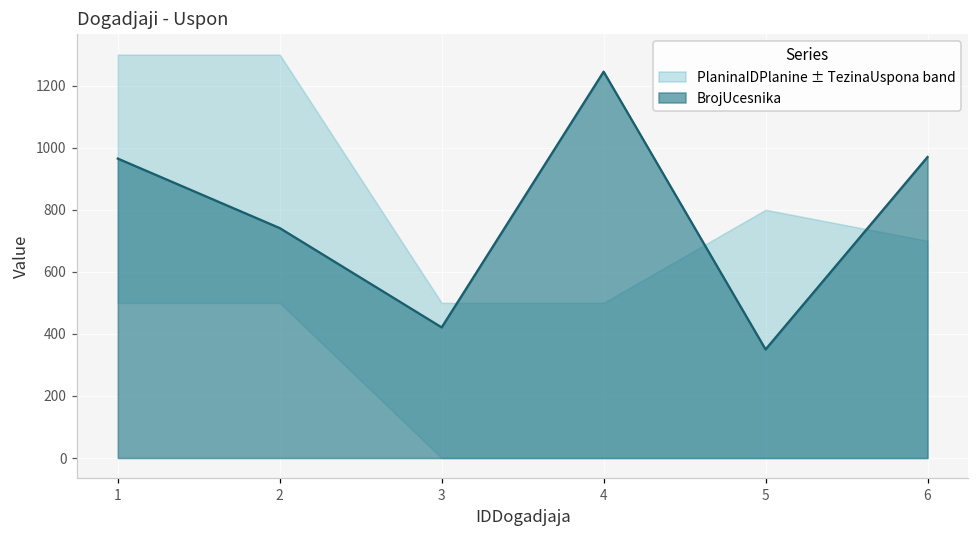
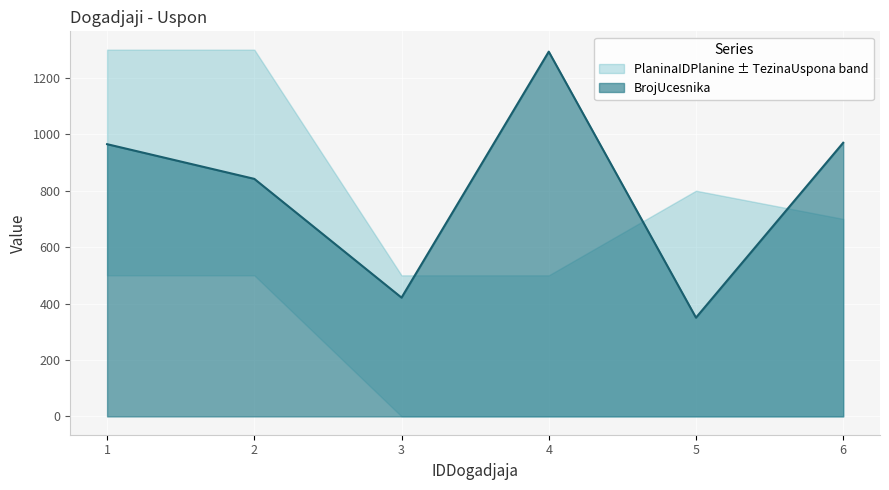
BrojUcesnika, 2: 740 -> 840
BrojUcesnika, 4: 1250 -> 1290
